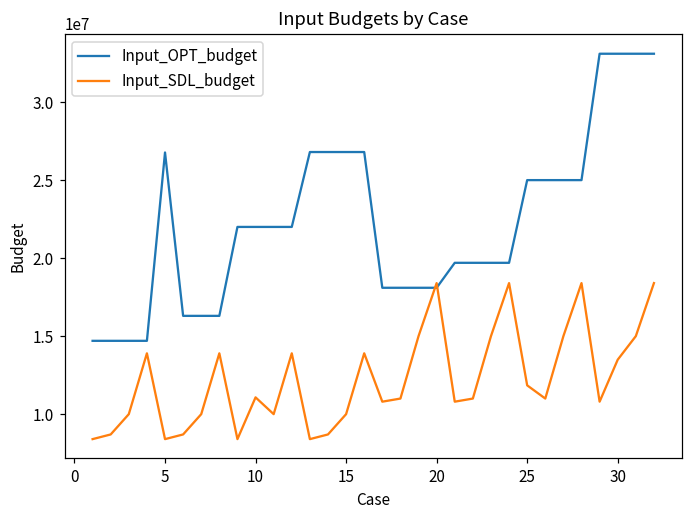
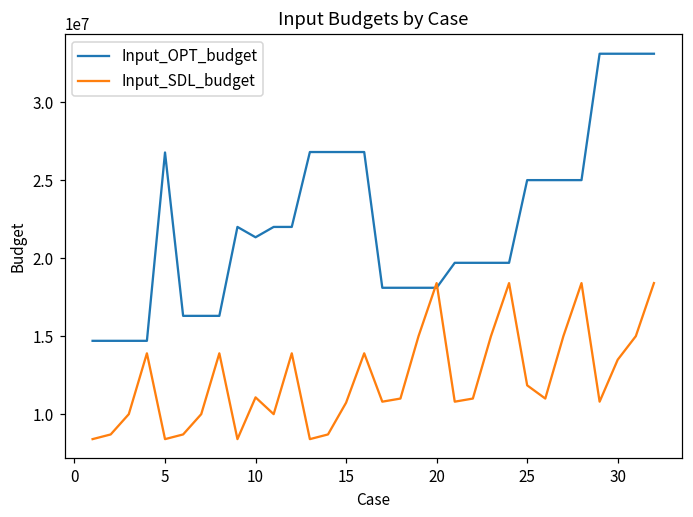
Input_OPT_budget, 10: 22000000 -> 21300000
Input_SDL_budget, 15: 10000000 -> 10700000
